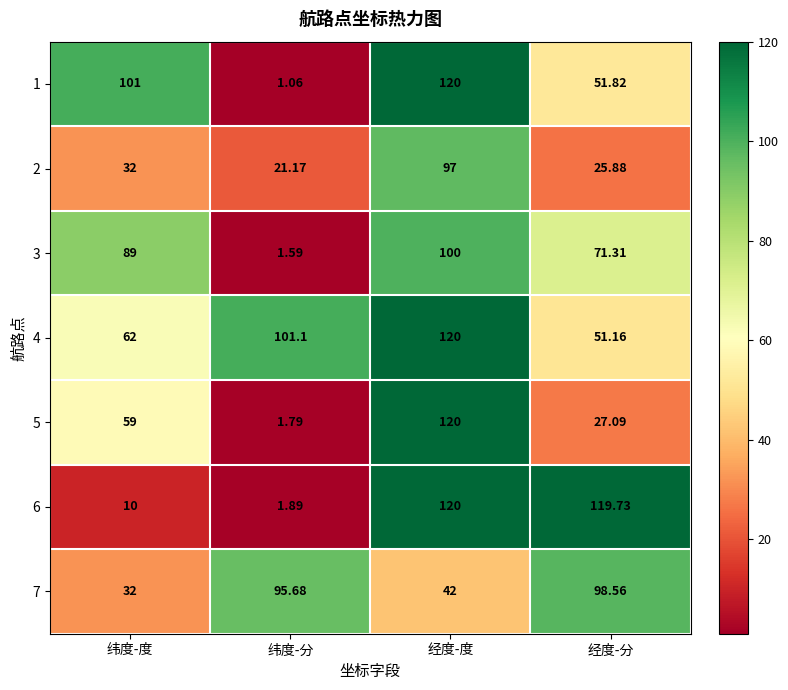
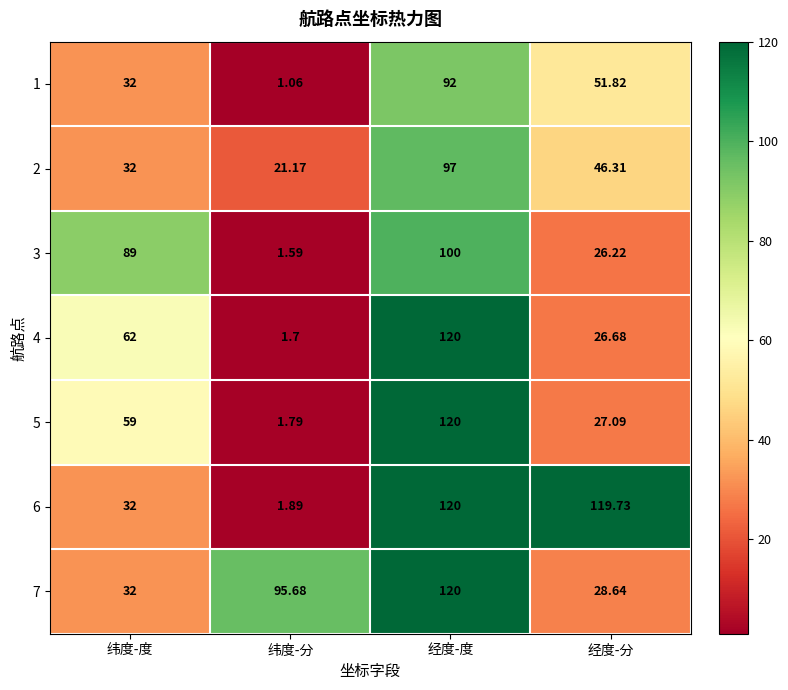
1, 纬度-度: 101 -> 32
1, 经度-度: 120 -> 92
2, 经度-分: 25.88 -> 46.31
3, 经度-分: 71.31 -> 26.22
4, 纬度-分: 101.1 -> 1.7
4, 经度-分: 51.16 -> 26.68
6, 纬度-度: 10 -> 32
7, 经度-度: 42 -> 120
7, 经度-分: 98.56 -> 28.64
